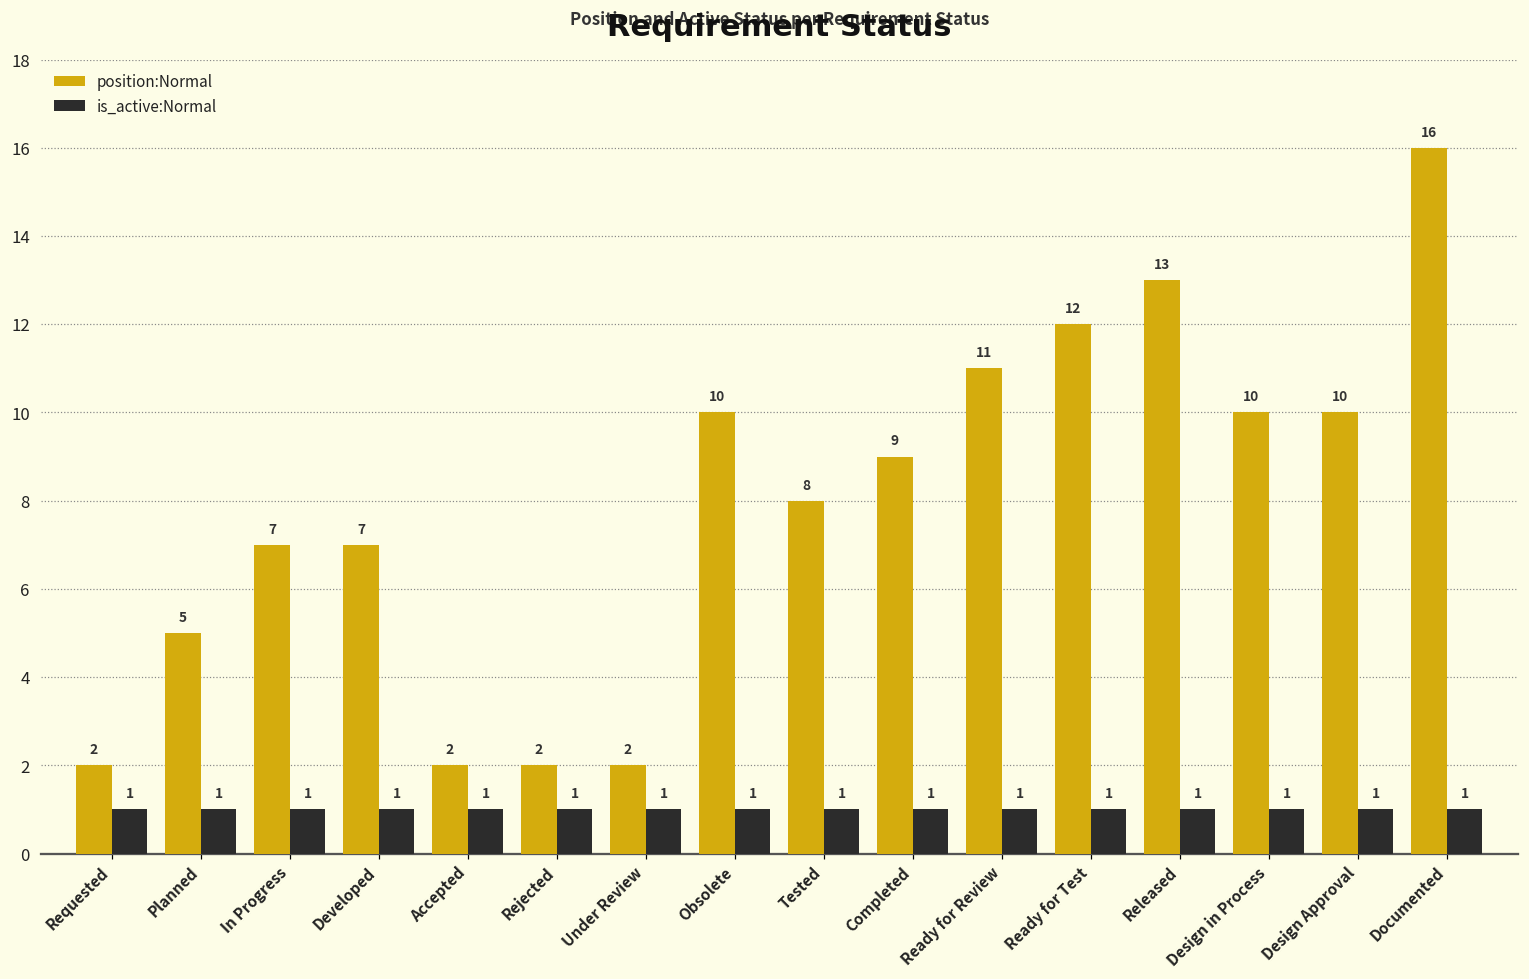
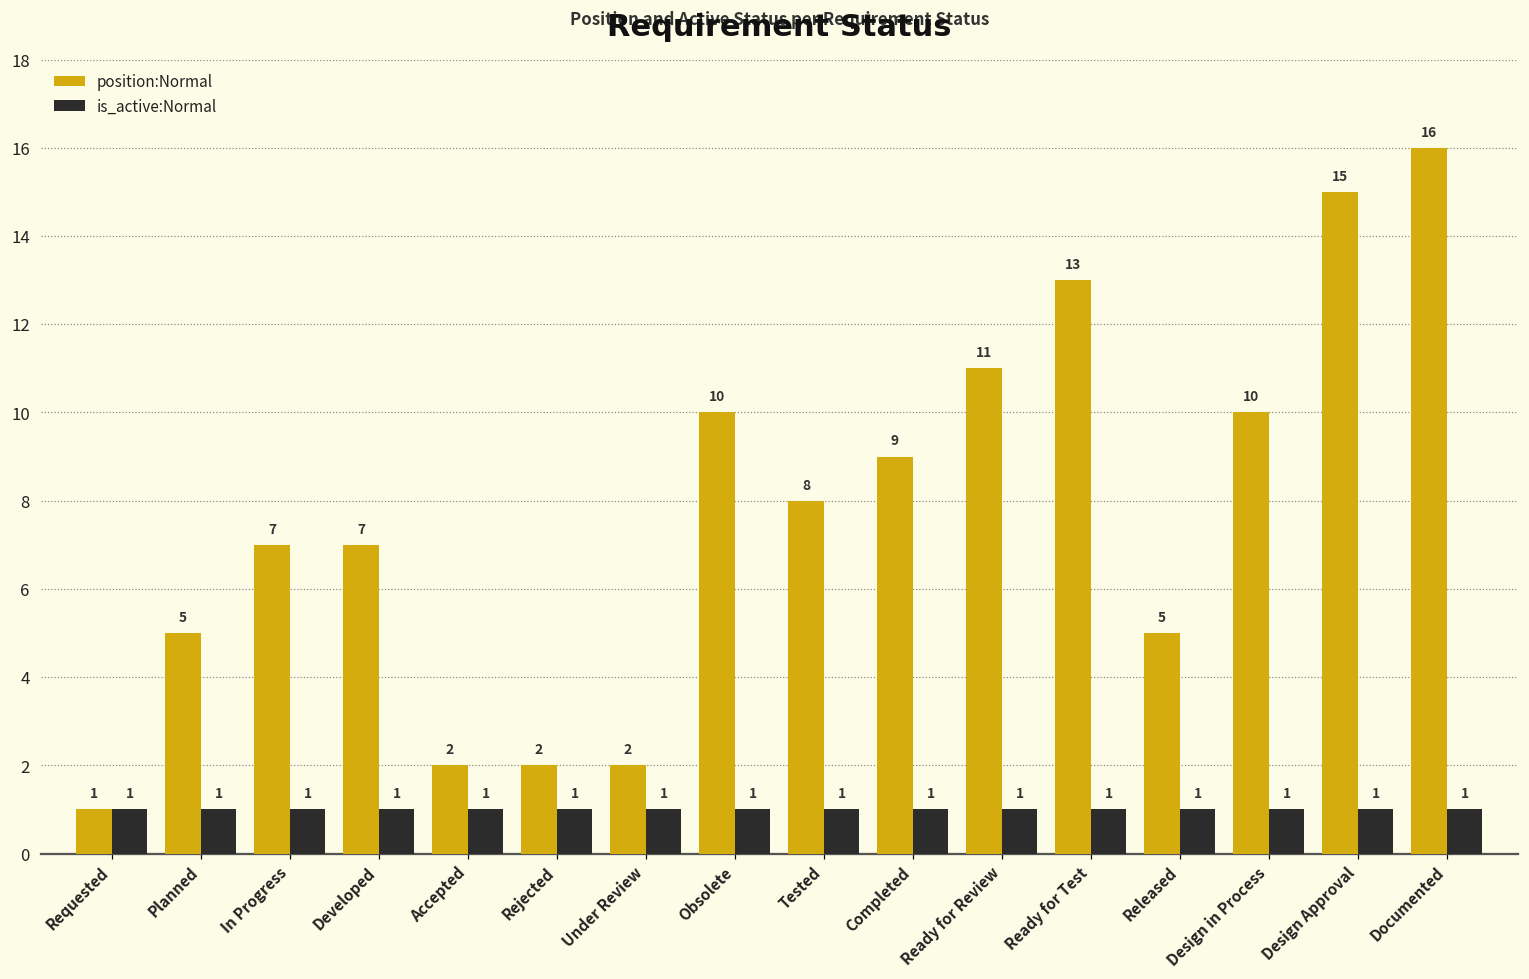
position:Normal, Requested: 2 -> 1
position:Normal, Ready for Test: 12 -> 13
position:Normal, Released: 13 -> 5
position:Normal, Design Approval: 10 -> 15
